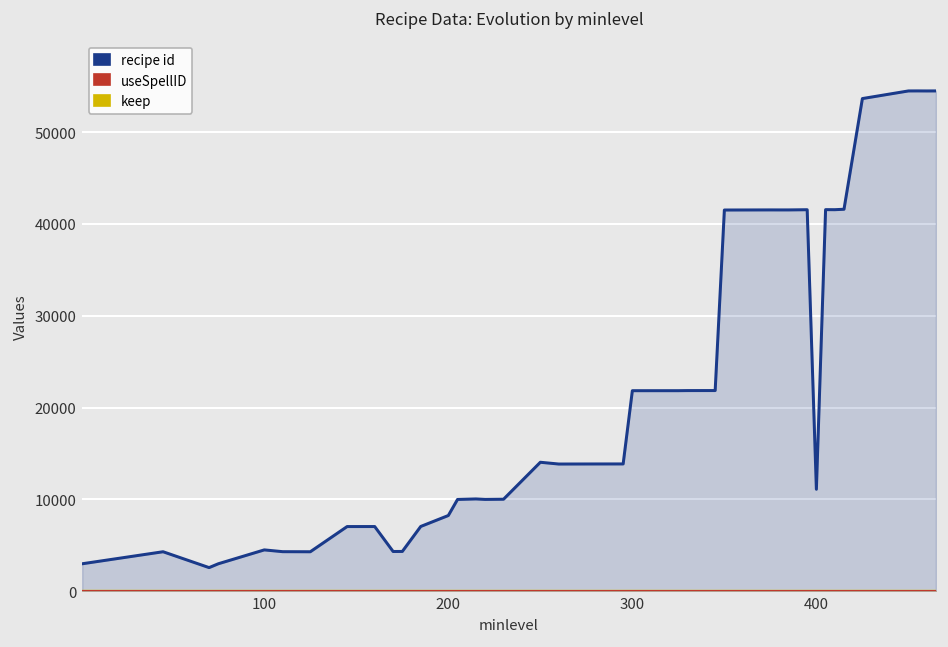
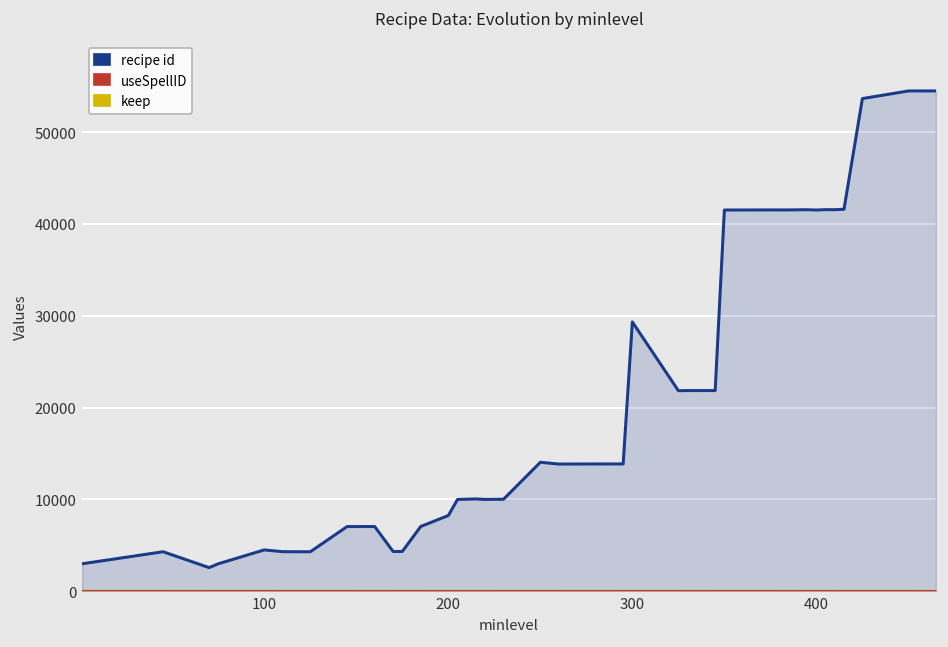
recipe id, 300: 22000 -> 29000
recipe id, 400: 11000 -> 42000
